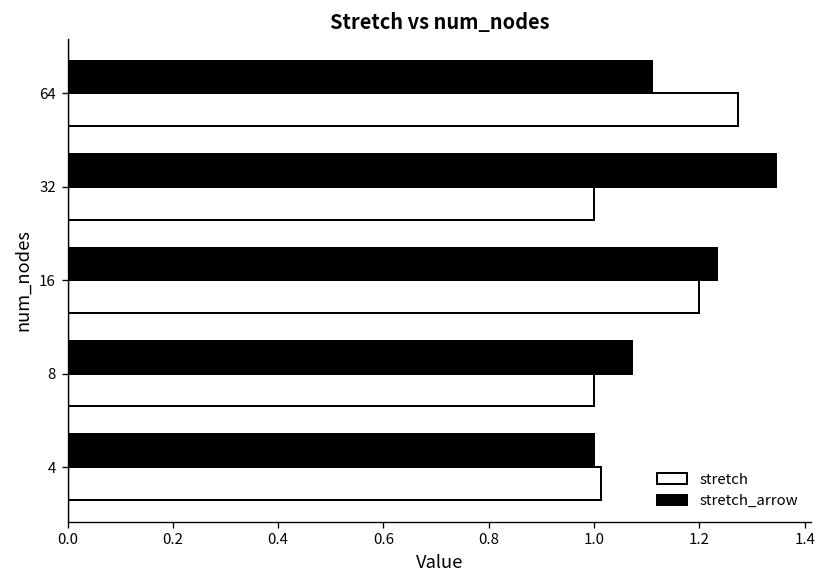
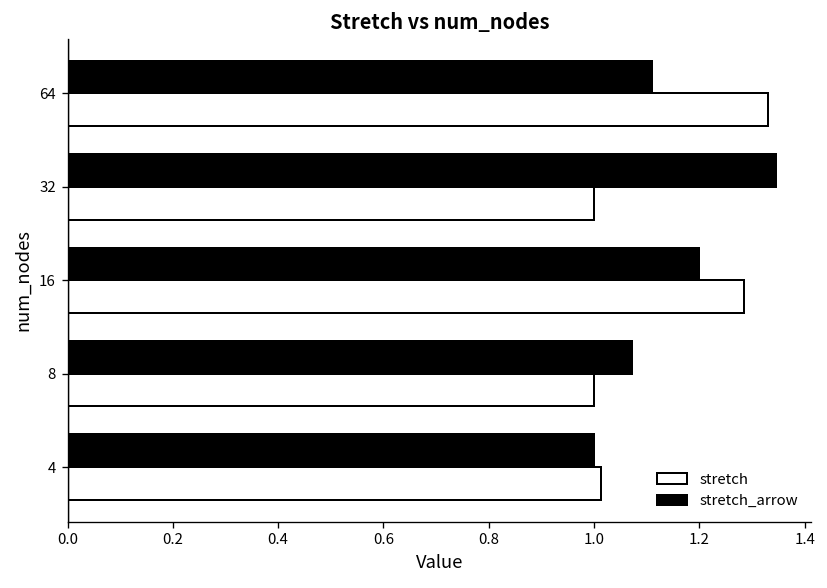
stretch, 64: 1.27 -> 1.33
stretch_arrow, 16: 1.23 -> 1.20
stretch, 16: 1.20 -> 1.28
